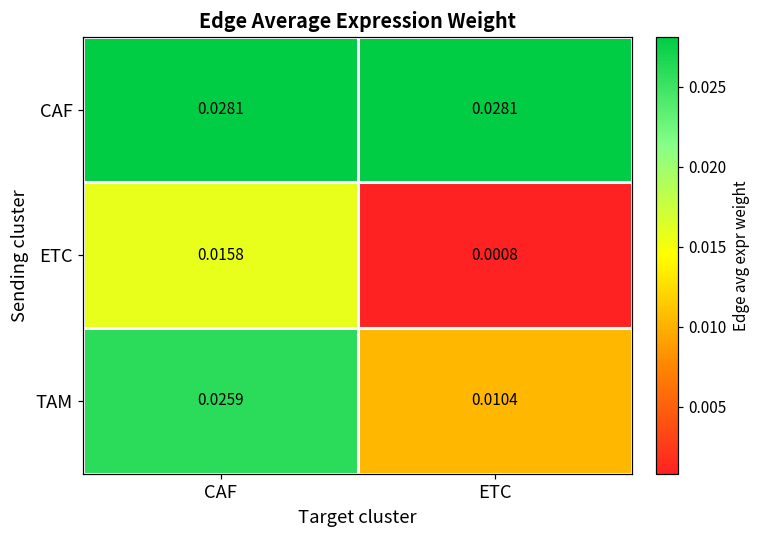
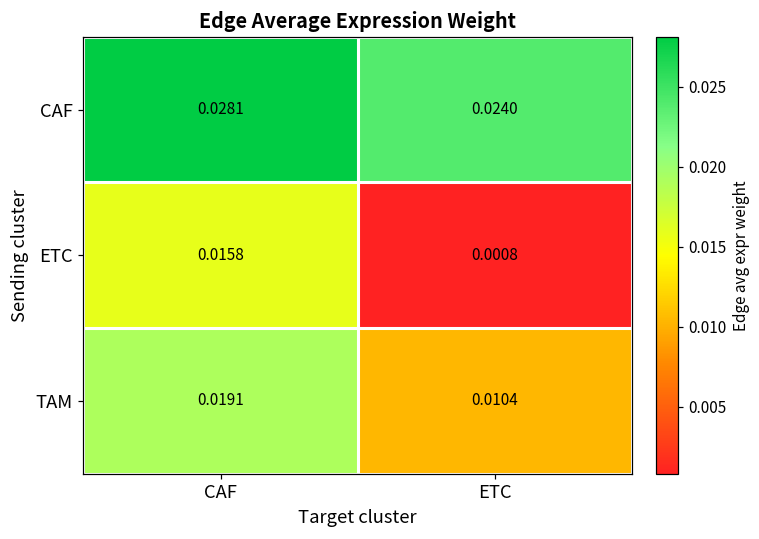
CAF, ETC: 0.0281 -> 0.0240
TAM, CAF: 0.0259 -> 0.0191
